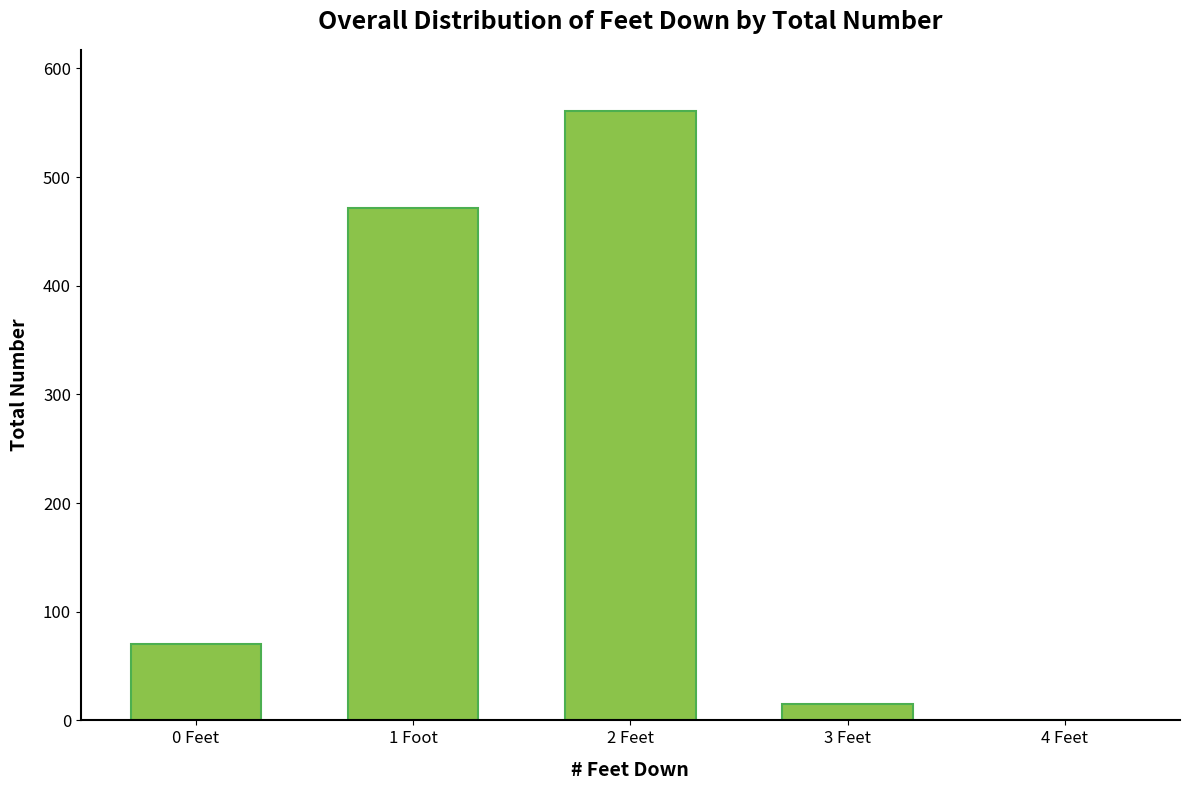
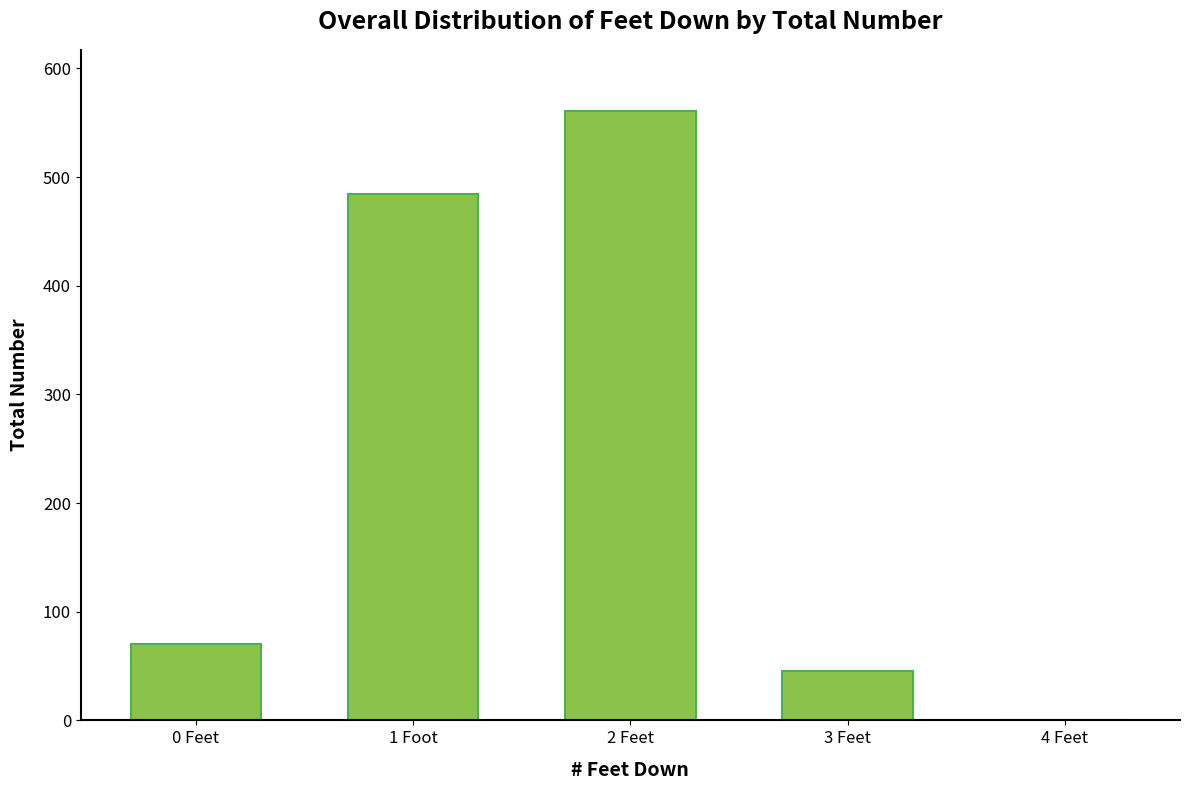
1 Foot: 472 -> 484
3 Feet: 15 -> 45
